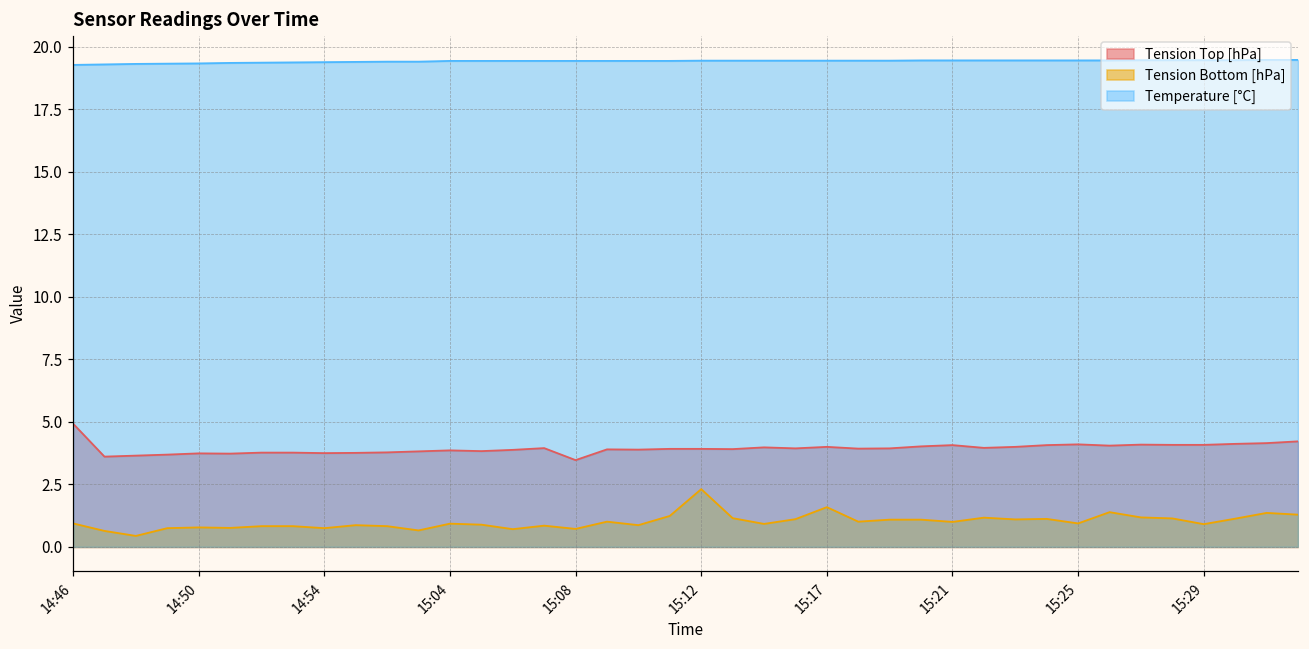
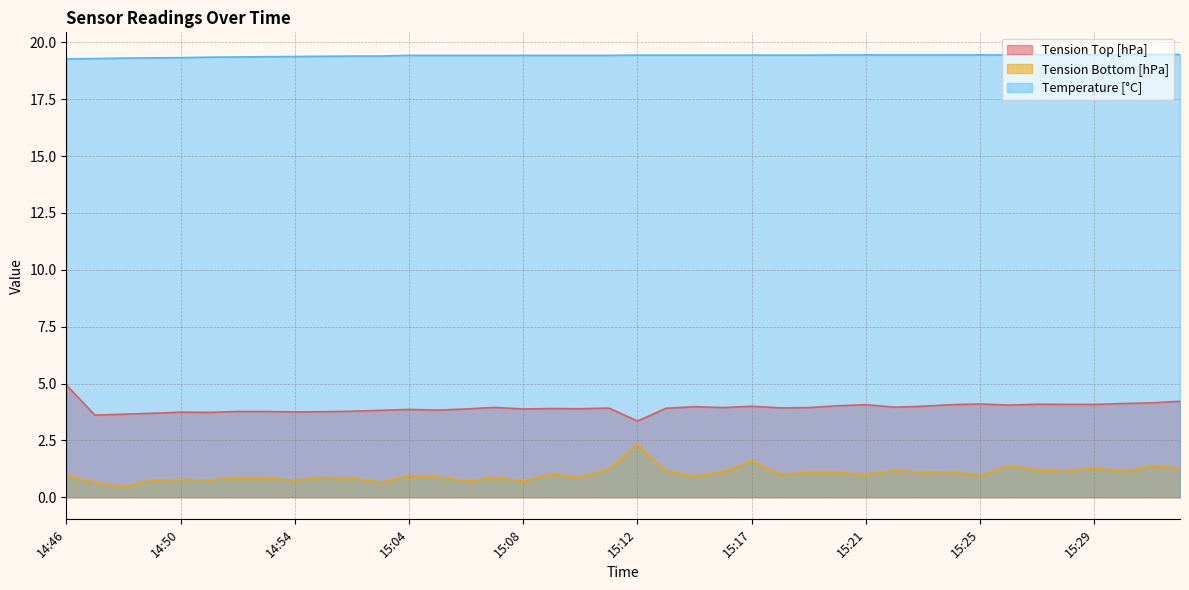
Tension Top [hPa], 15:08: 3.5 -> 3.9
Tension Top [hPa], 15:12: 3.9 -> 3.4
Tension Bottom [hPa], 15:29: 0.9 -> 1.3
